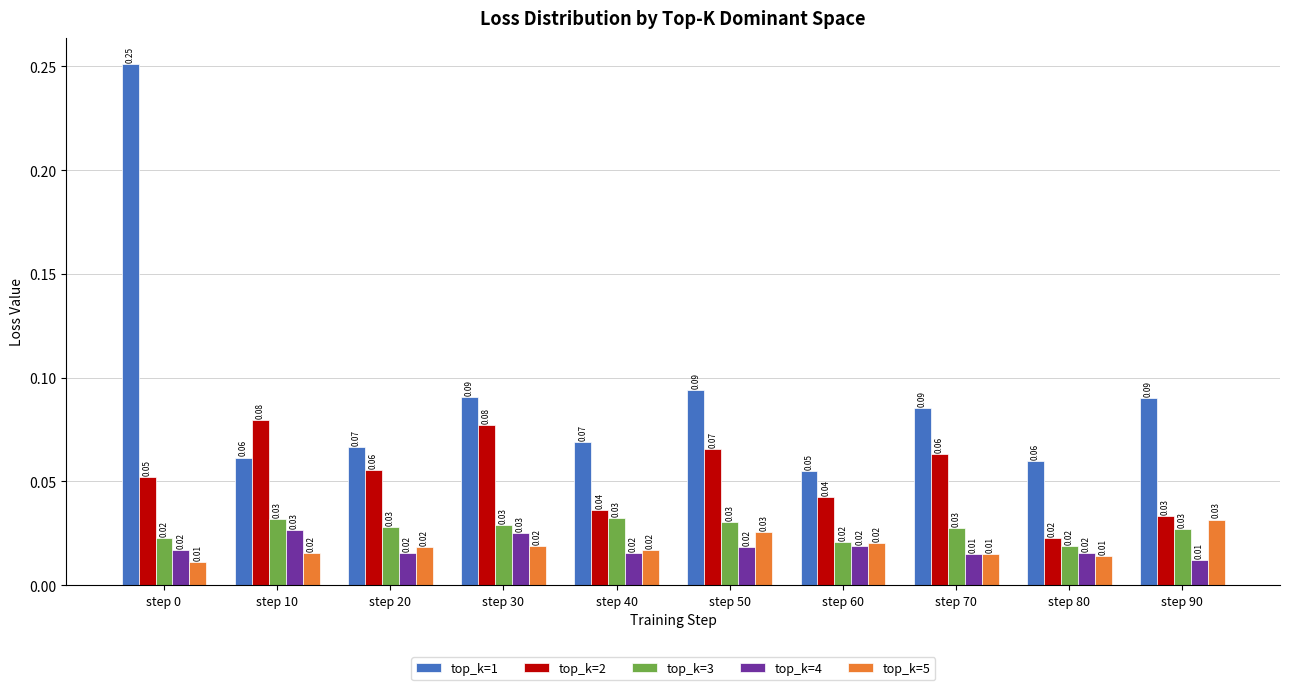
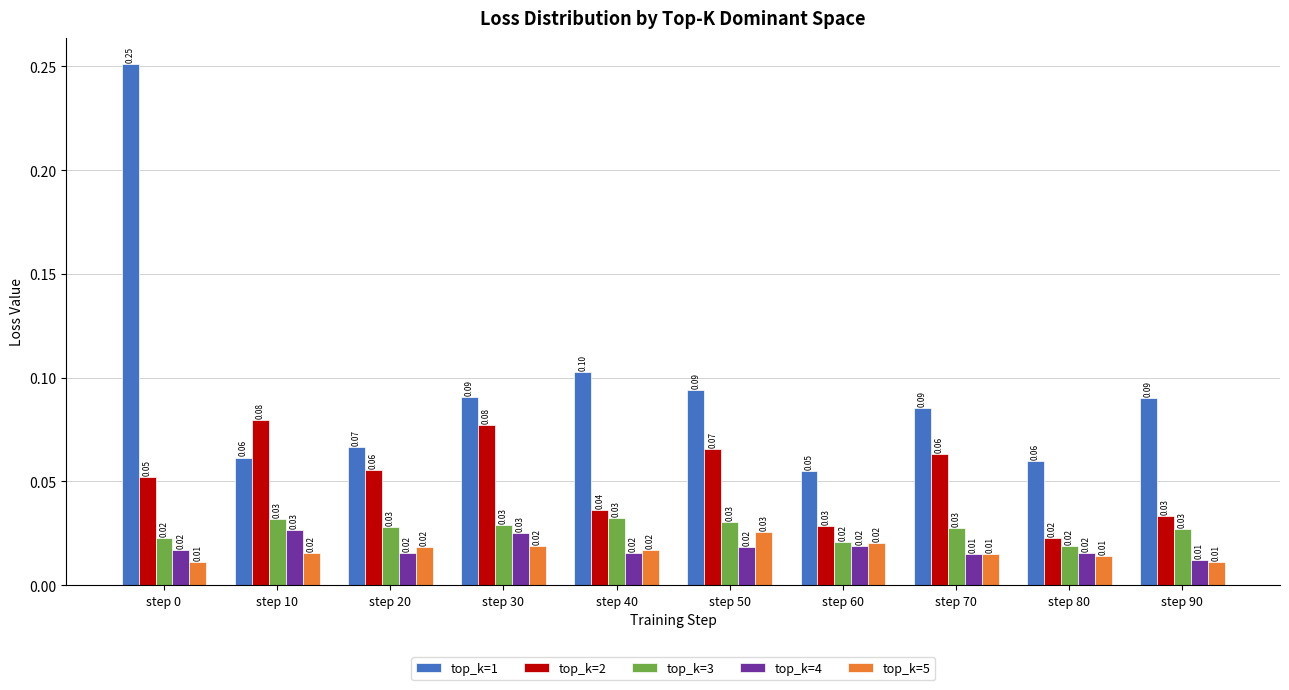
top_k=1, step 40: 0.07 -> 0.10
top_k=2, step 60: 0.04 -> 0.03
top_k=5, step 90: 0.03 -> 0.01
